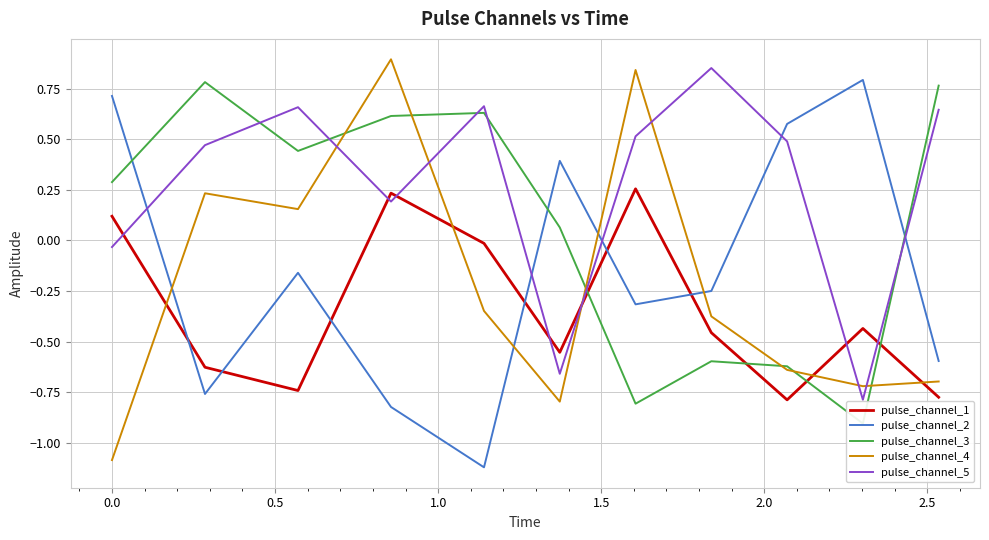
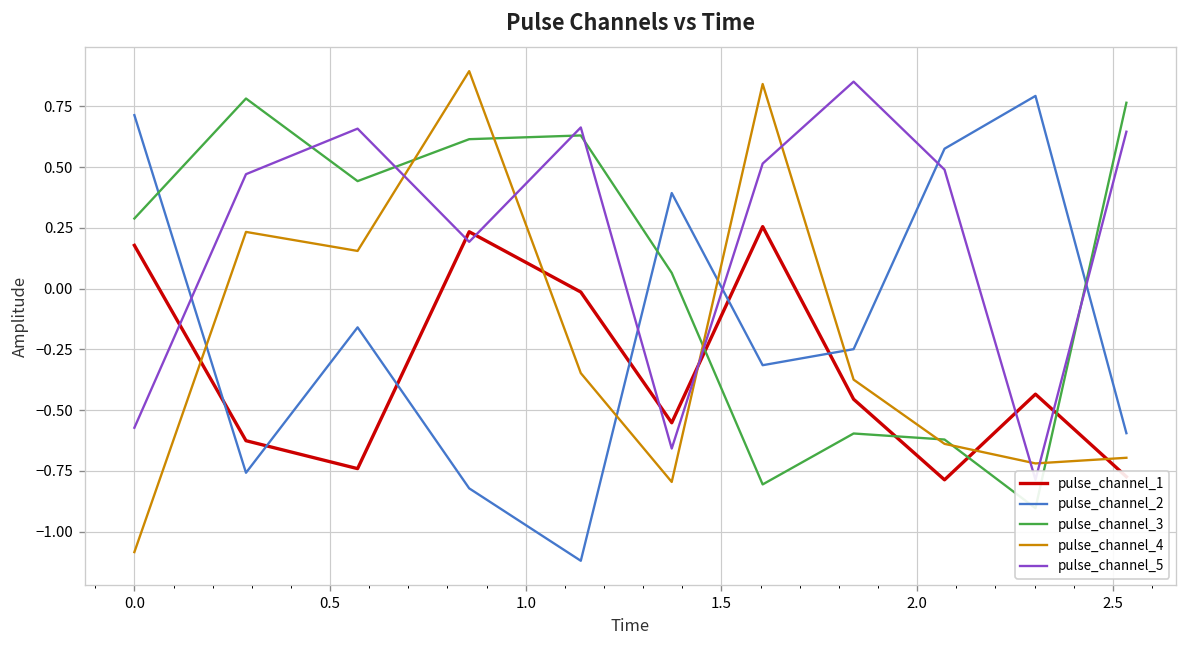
pulse_channel_1, 0.0: 0.12 -> 0.18
pulse_channel_5, 0.0: -0.03 -> -0.57
